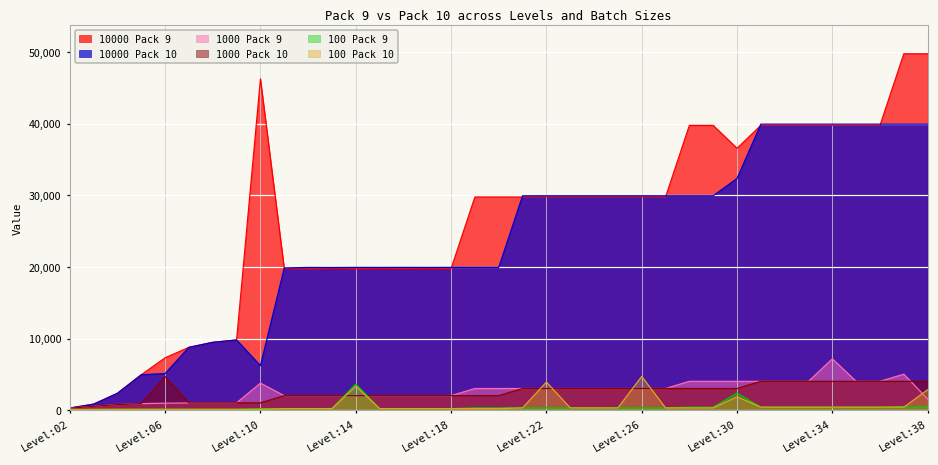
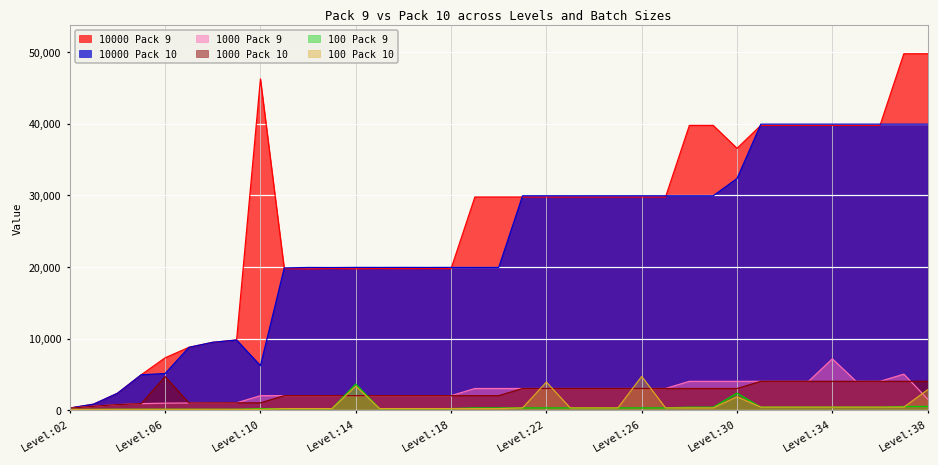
1000 Pack 9, Level:10: 4,000 -> 2,000
